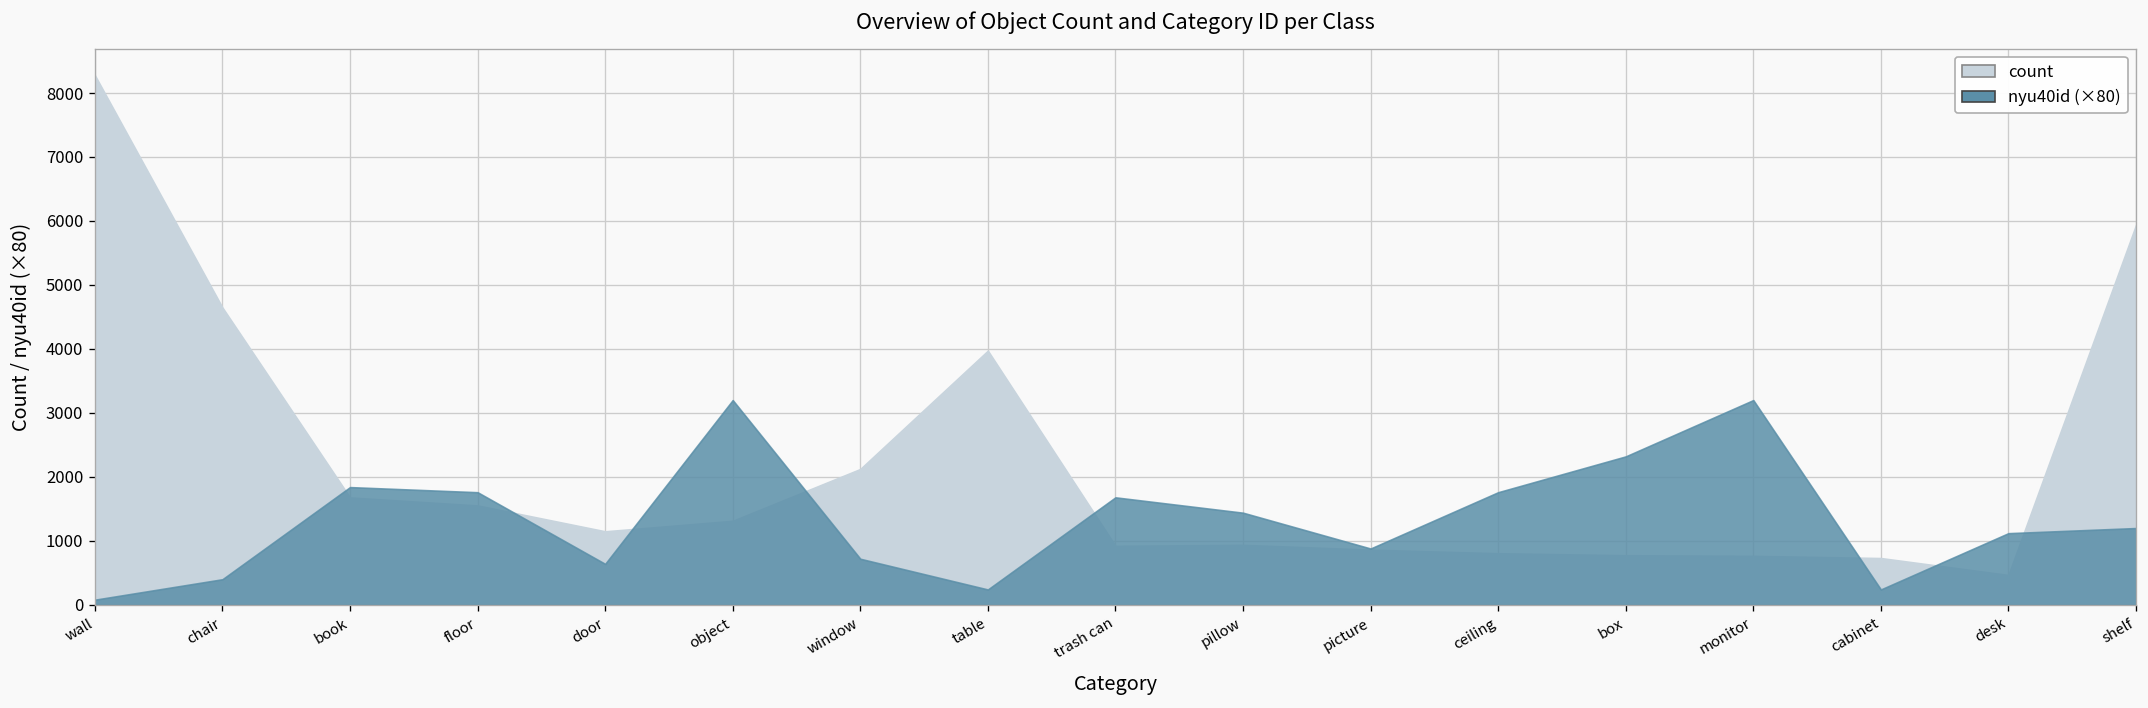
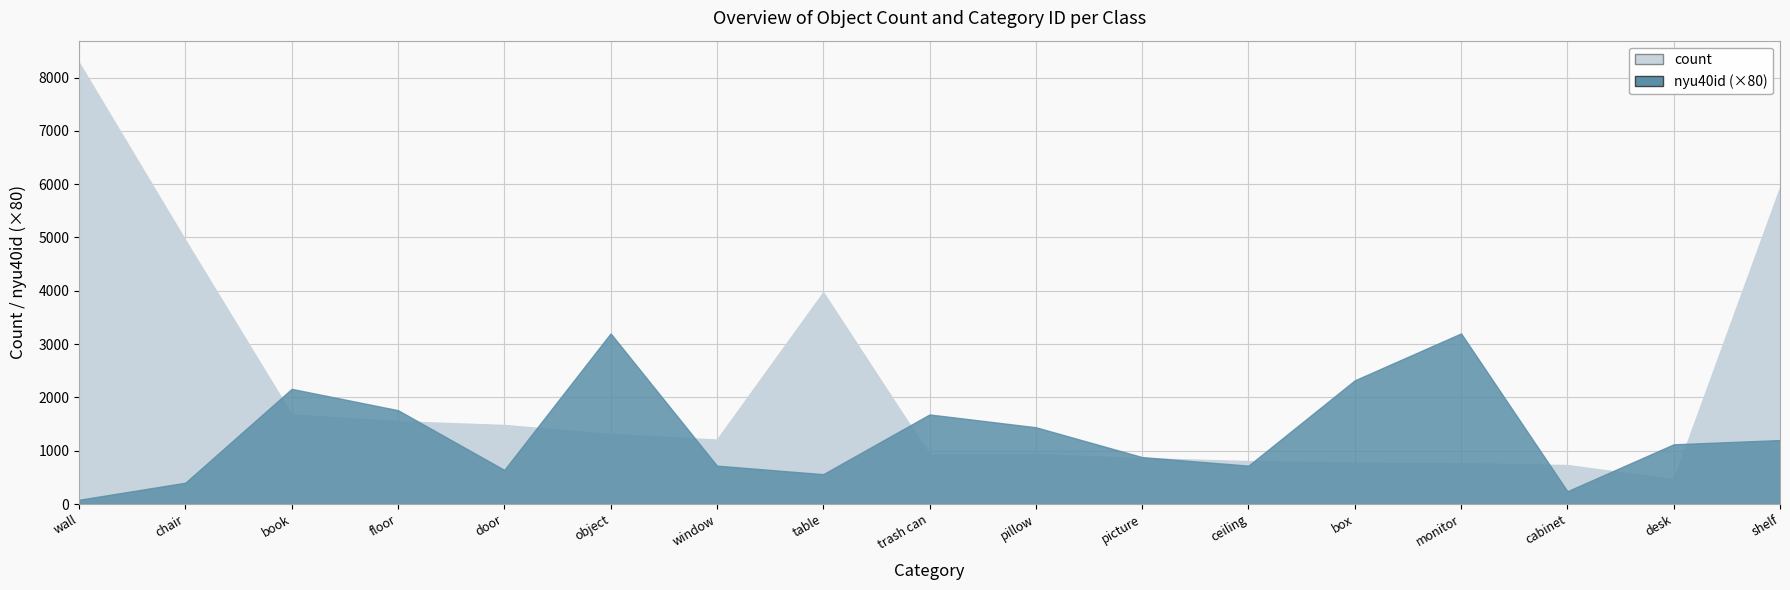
count, chair: 4600 -> 5000
nyu40id (×80), book: 1800 -> 2200
count, door: 1100 -> 1500
count, window: 2100 -> 1200
nyu40id (×80), table: 200 -> 600
nyu40id (×80), ceiling: 1800 -> 700
